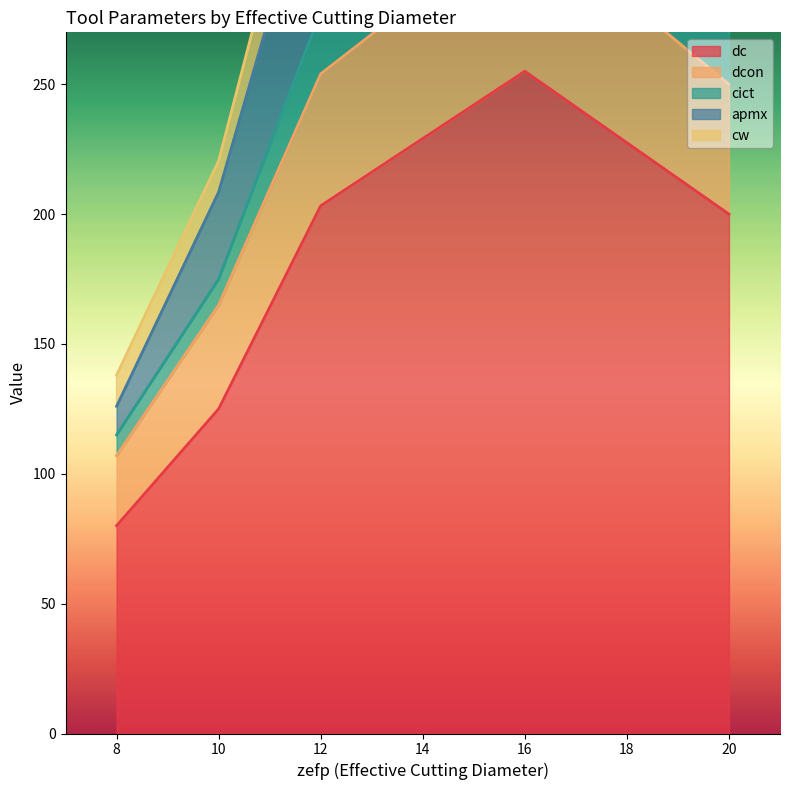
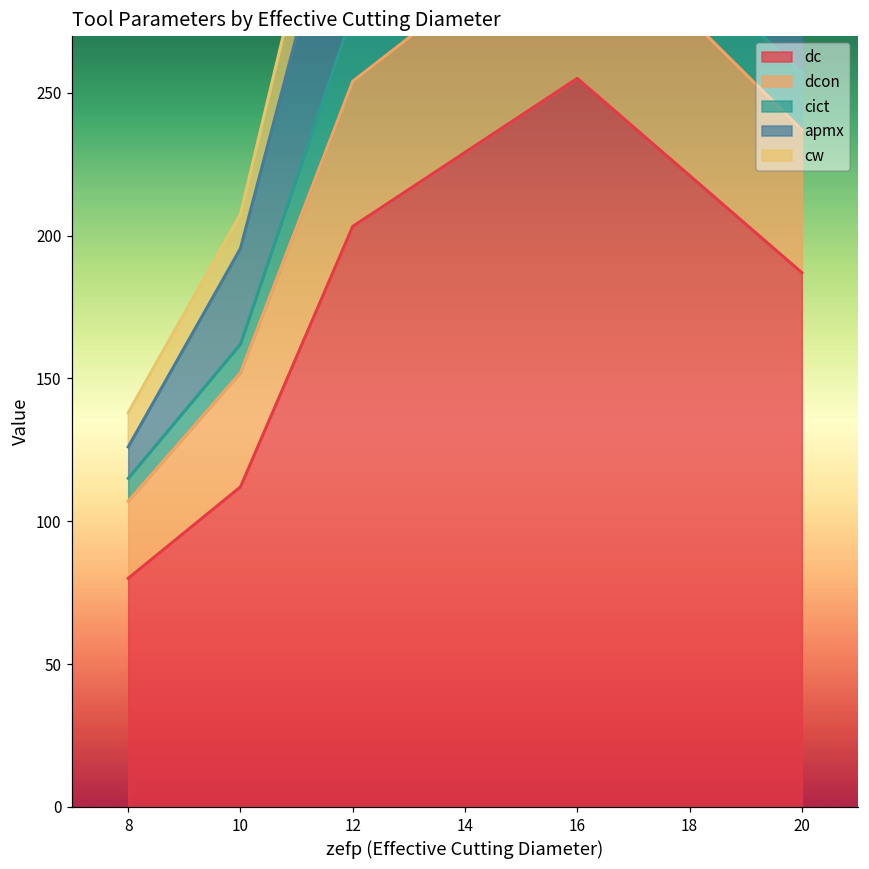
dc, 10: 125 -> 112
dc, 20: 200 -> 187
